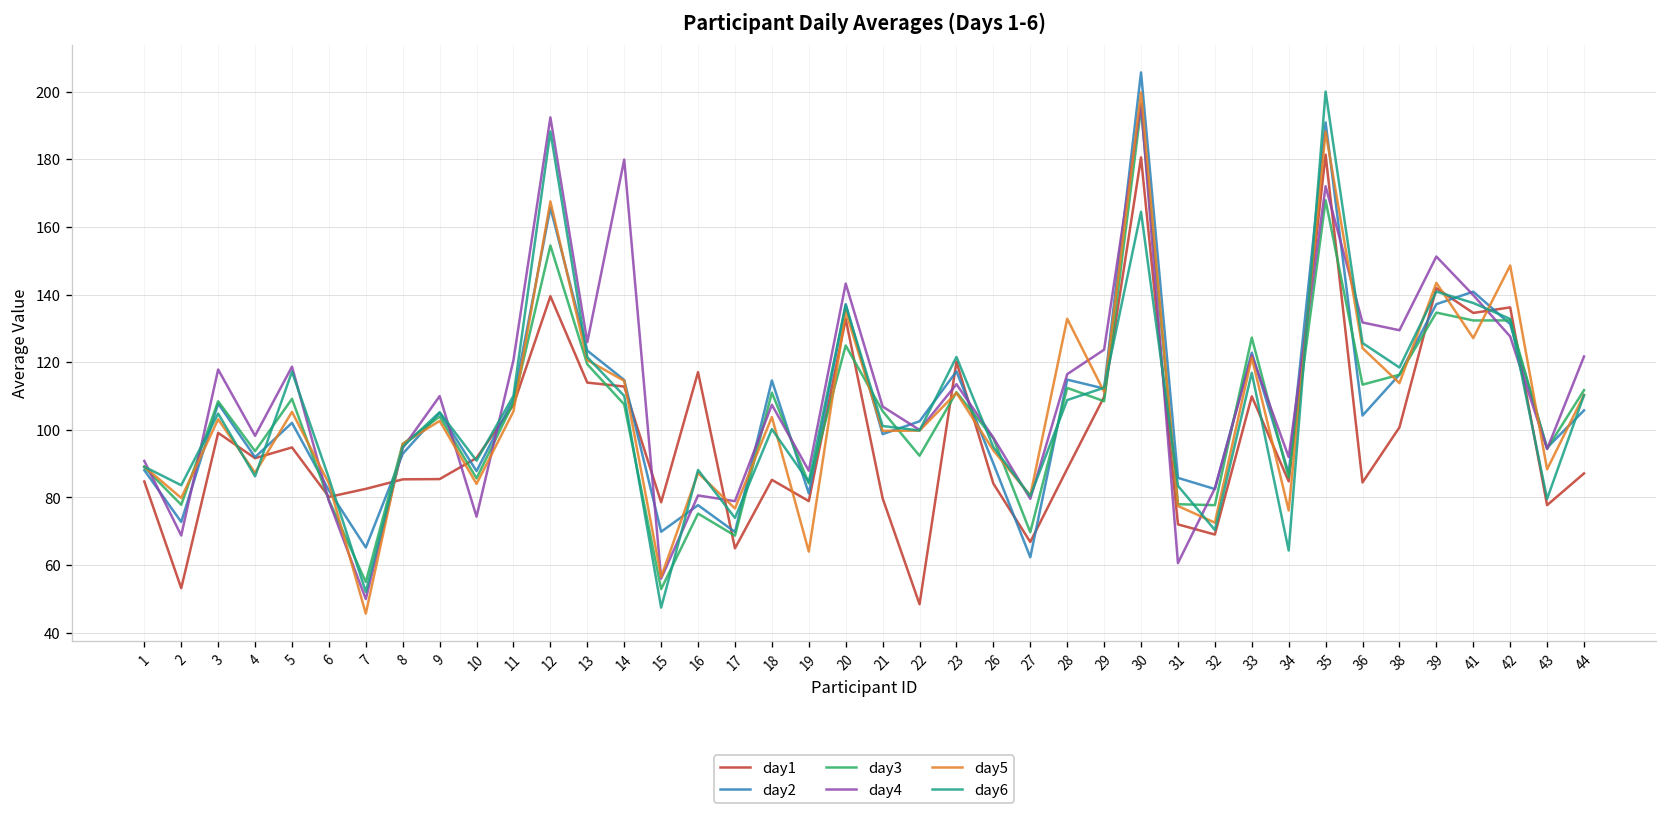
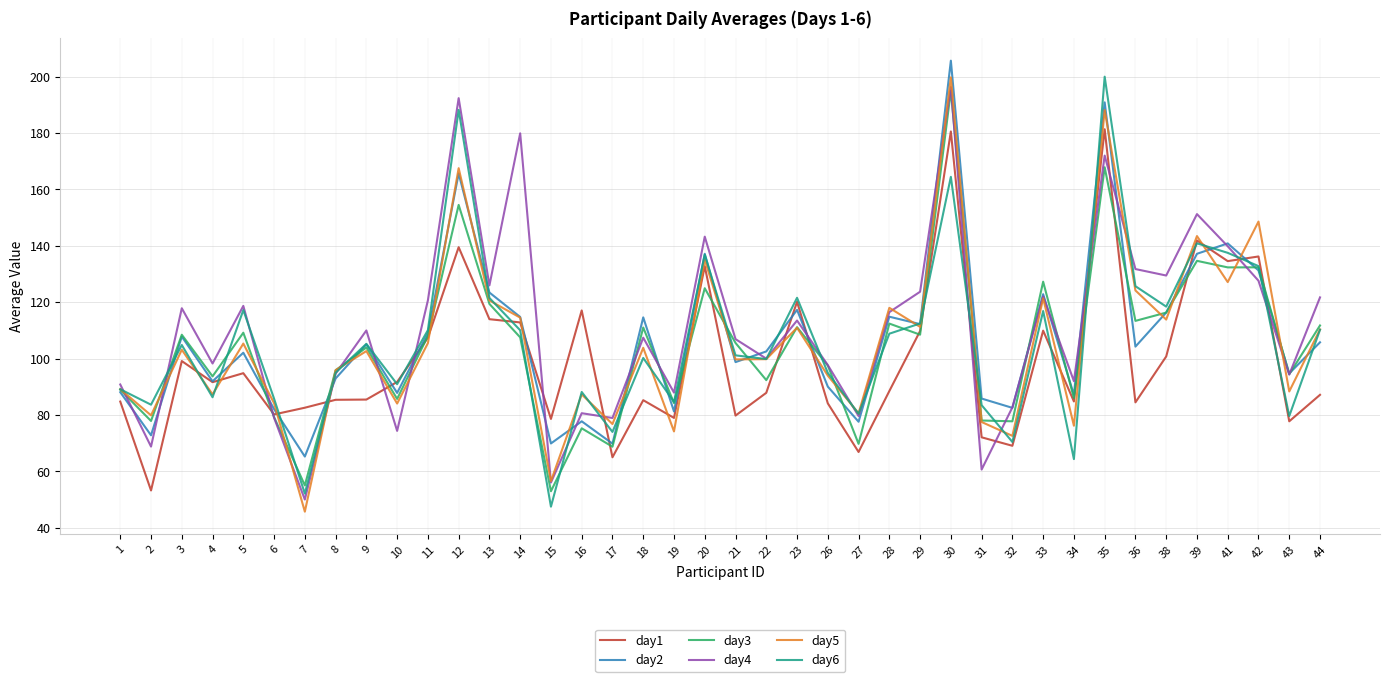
day5, 19: 64 -> 74
day1, 22: 48 -> 88
day2, 27: 62 -> 78
day5, 28: 133 -> 118
